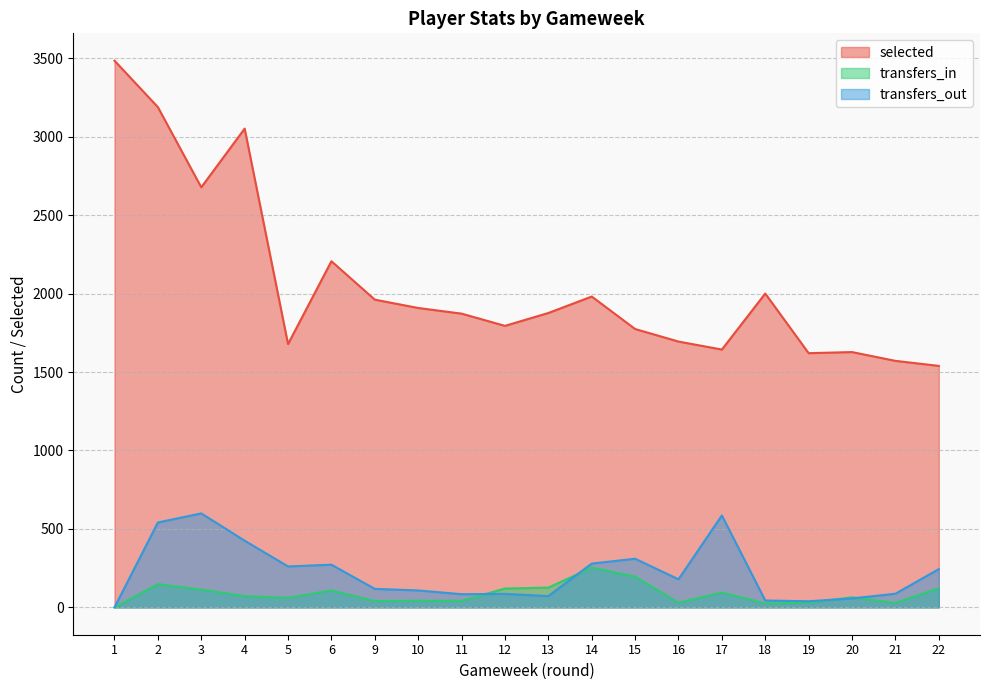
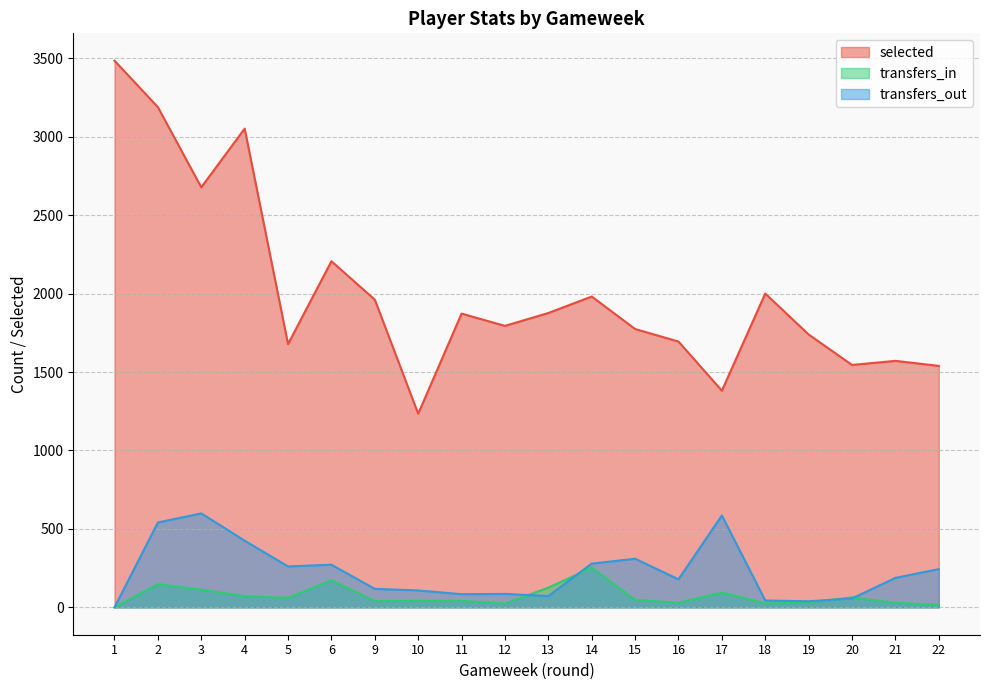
transfers_in, 6: 110 -> 170
selected, 10: 1910 -> 1230
transfers_in, 12: 120 -> 20
transfers_in, 15: 200 -> 50
selected, 17: 1640 -> 1380
selected, 19: 1620 -> 1740
selected, 20: 1630 -> 1550
transfers_out, 21: 90 -> 190
transfers_in, 22: 120 -> 20
